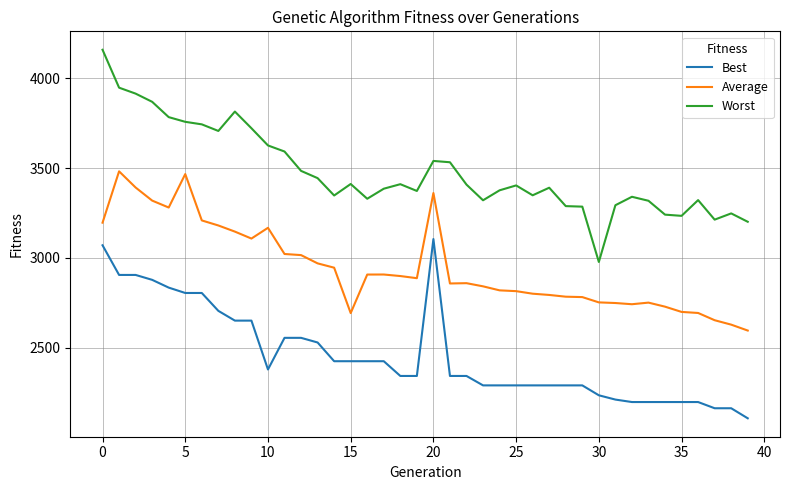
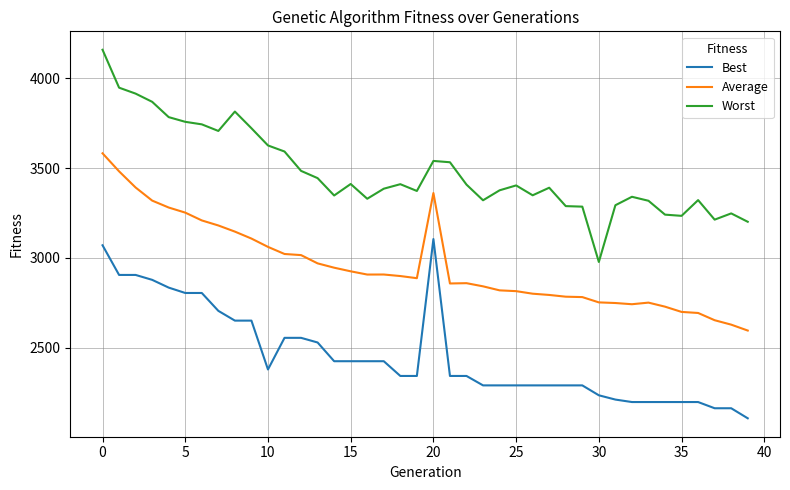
Average, 0: 3200 -> 3580
Average, 5: 3470 -> 3250
Average, 10: 3170 -> 3060
Average, 15: 2690 -> 2930
